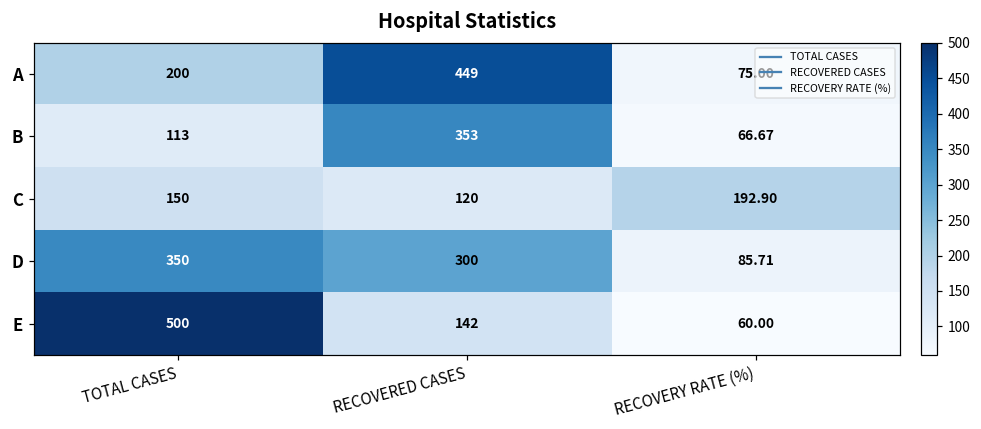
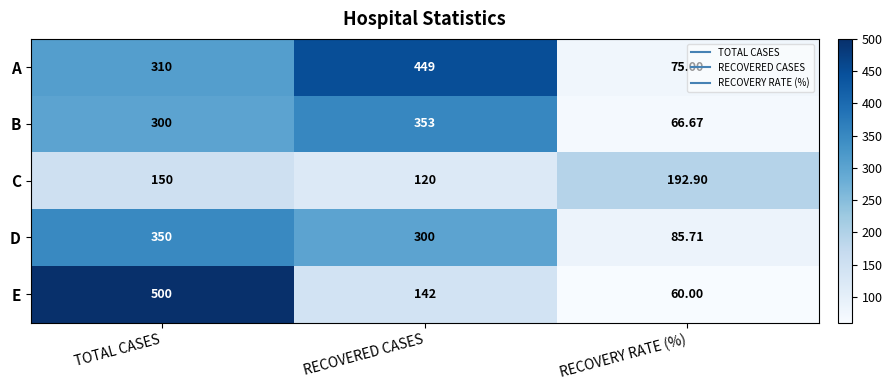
A, TOTAL CASES: 200 -> 310
B, TOTAL CASES: 113 -> 300
